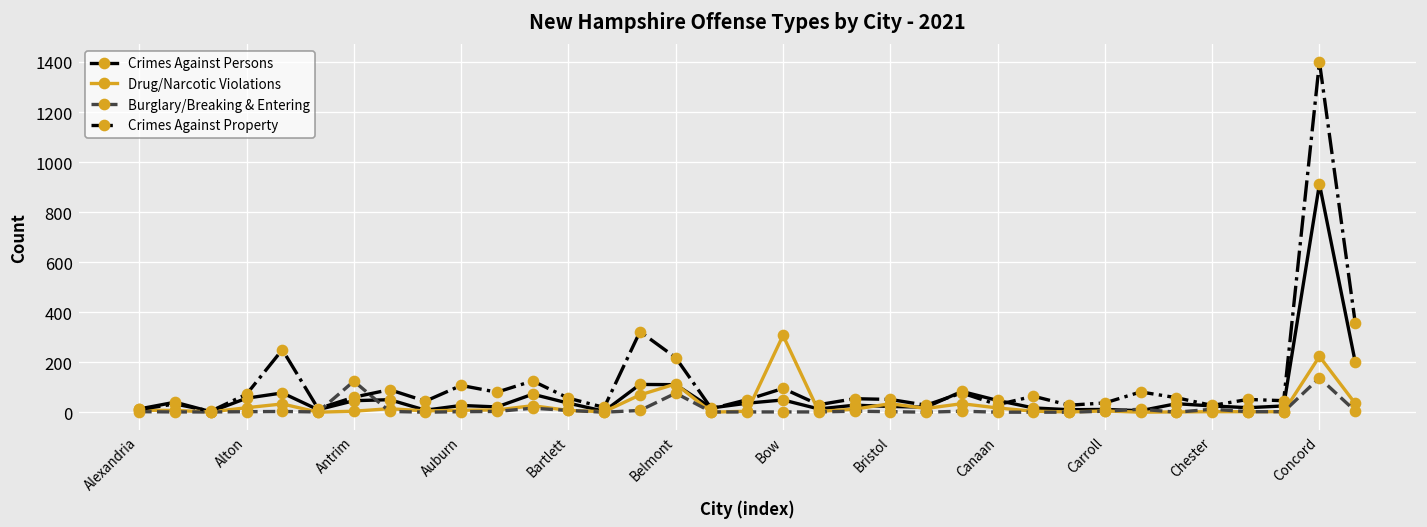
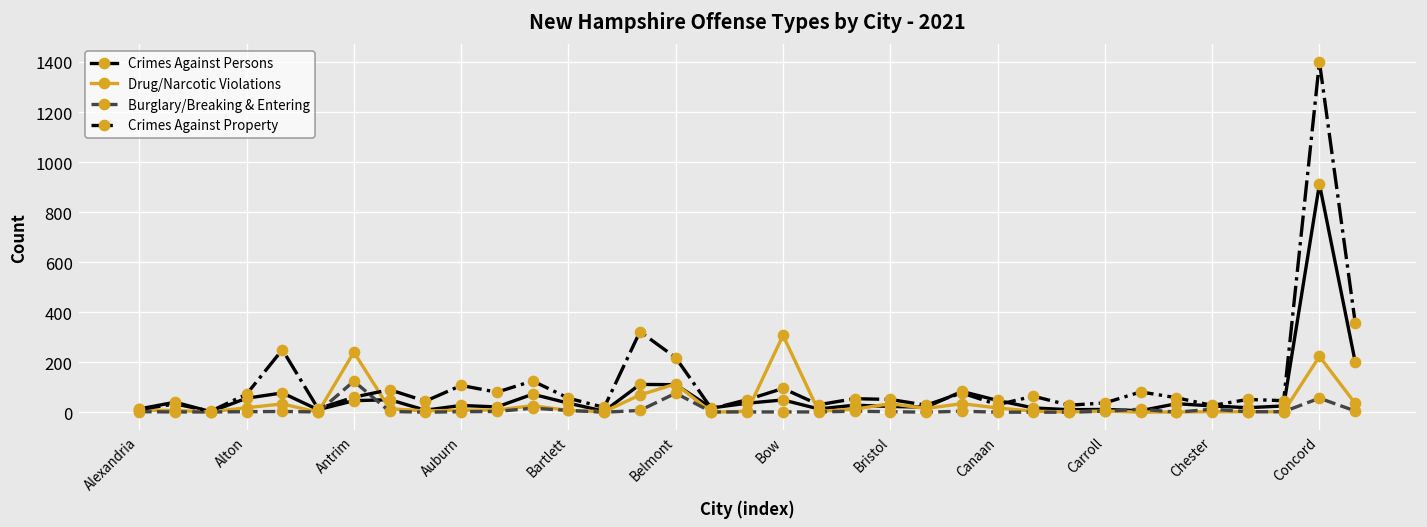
Drug/Narcotic Violations, Antrim: 0 -> 240
Burglary/Breaking & Entering, Concord: 140 -> 60
